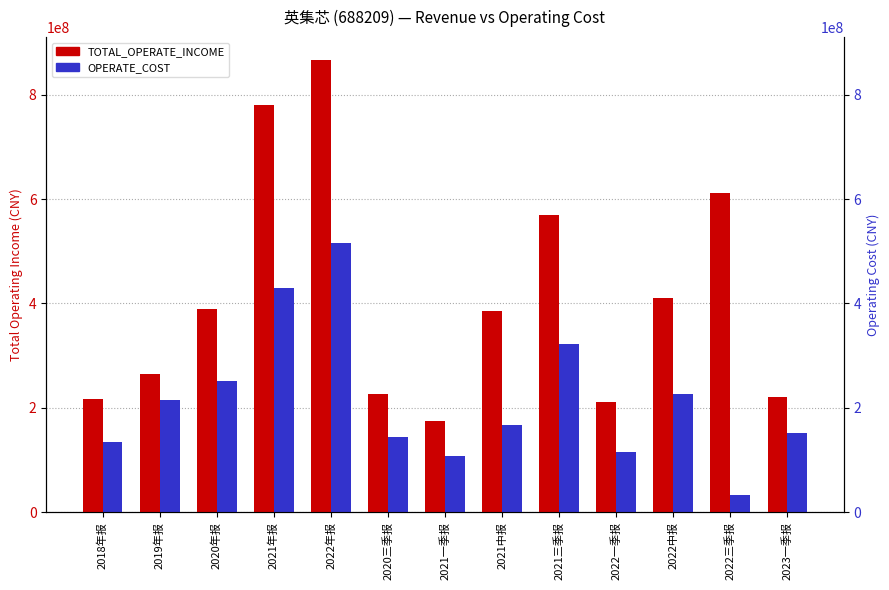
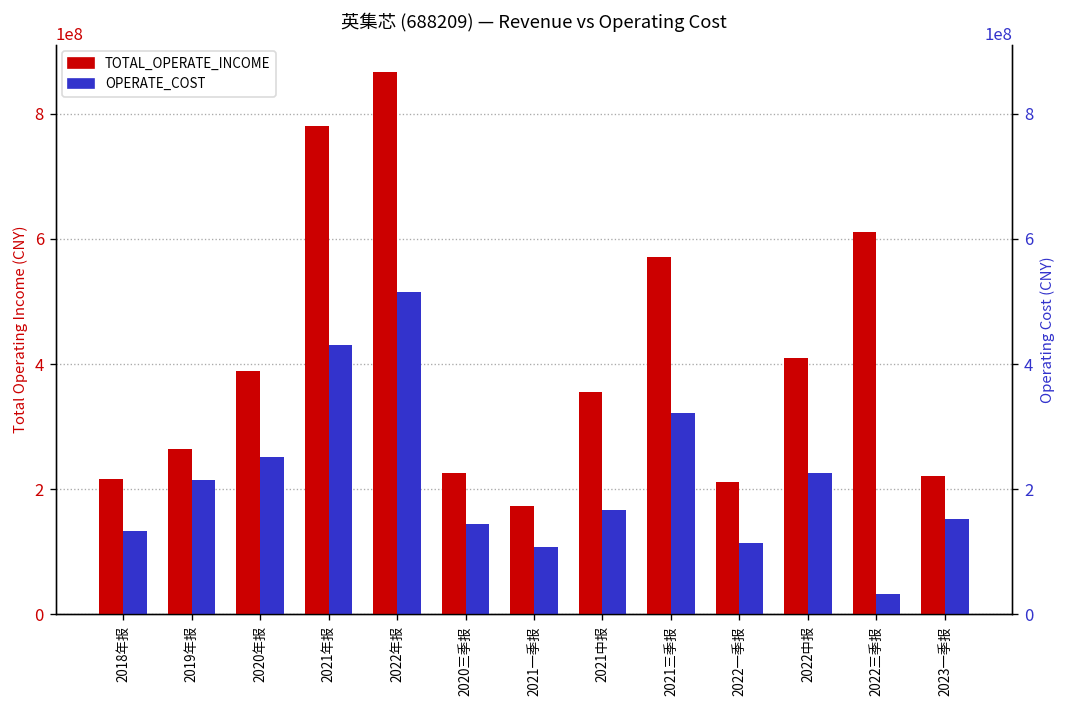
TOTAL_OPERATE_INCOME, 2021中报: 390000000 -> 360000000
